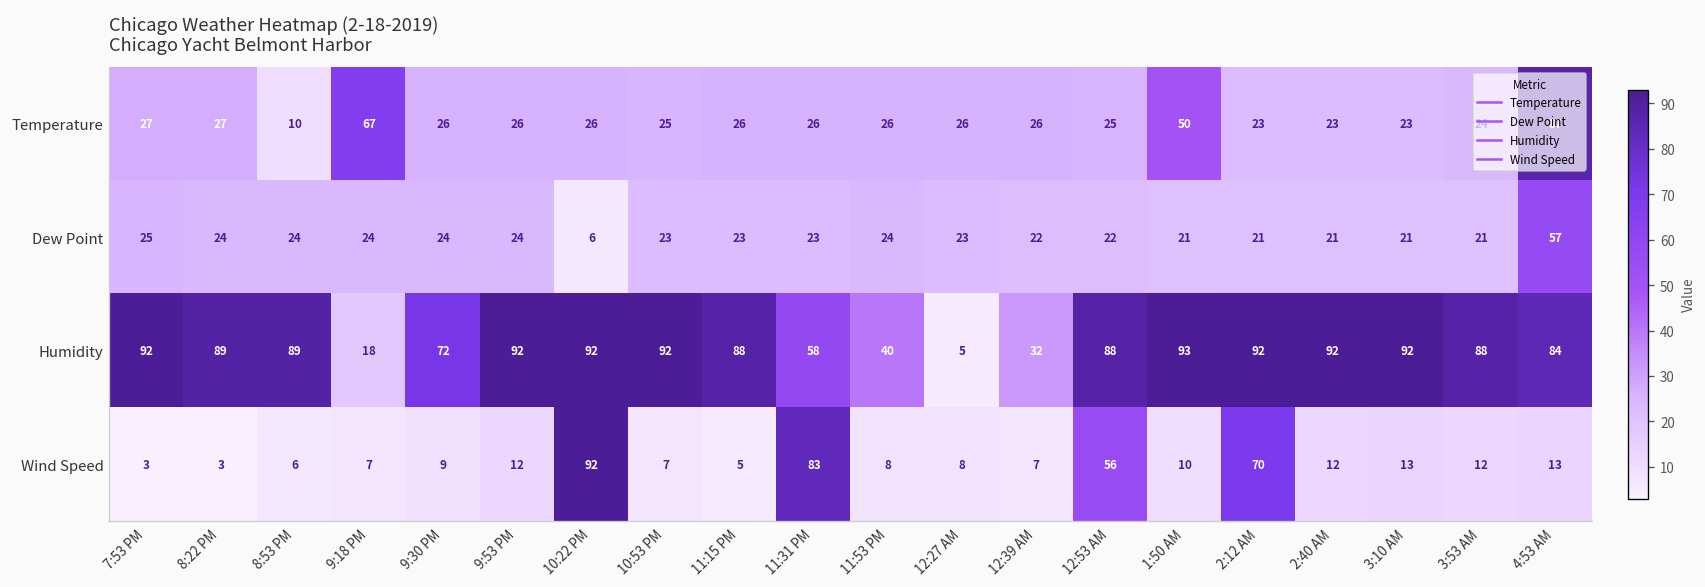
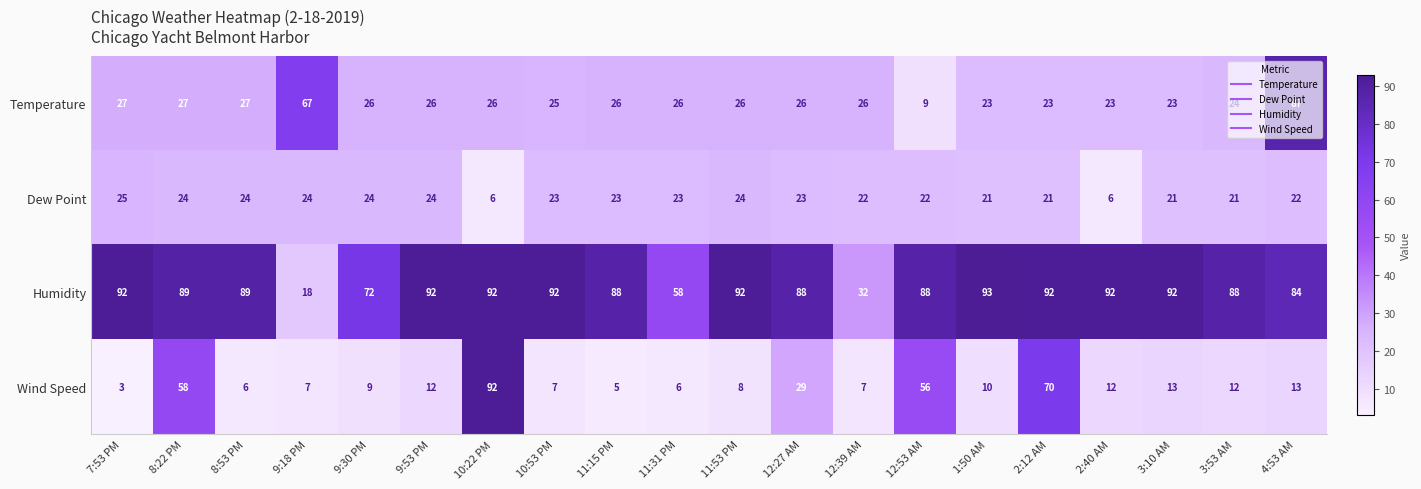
Temperature, 8:53 PM: 10 -> 27
Temperature, 12:53 AM: 25 -> 9
Temperature, 1:50 AM: 50 -> 23
Dew Point, 2:40 AM: 21 -> 6
Dew Point, 4:53 AM: 57 -> 22
Humidity, 11:53 PM: 40 -> 92
Humidity, 12:27 AM: 5 -> 88
Wind Speed, 8:22 PM: 3 -> 58
Wind Speed, 11:31 PM: 83 -> 6
Wind Speed, 12:27 AM: 8 -> 29
